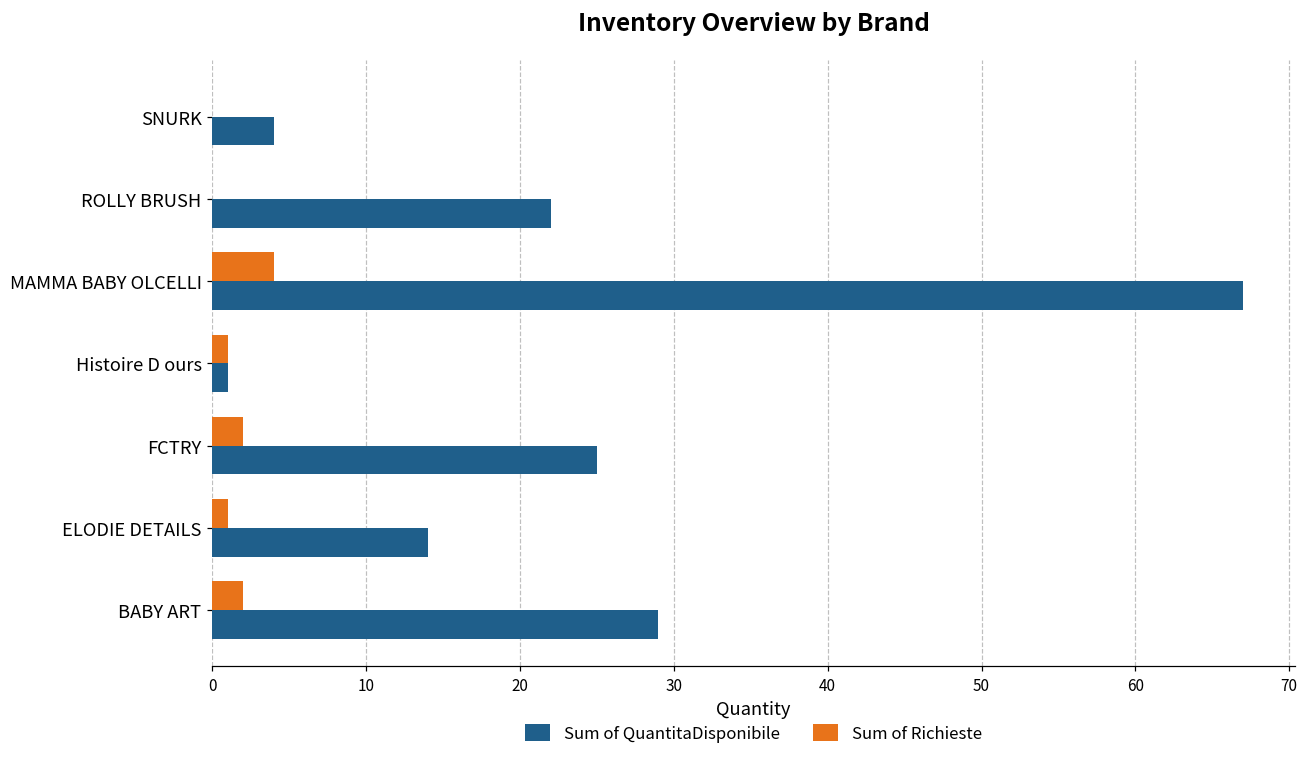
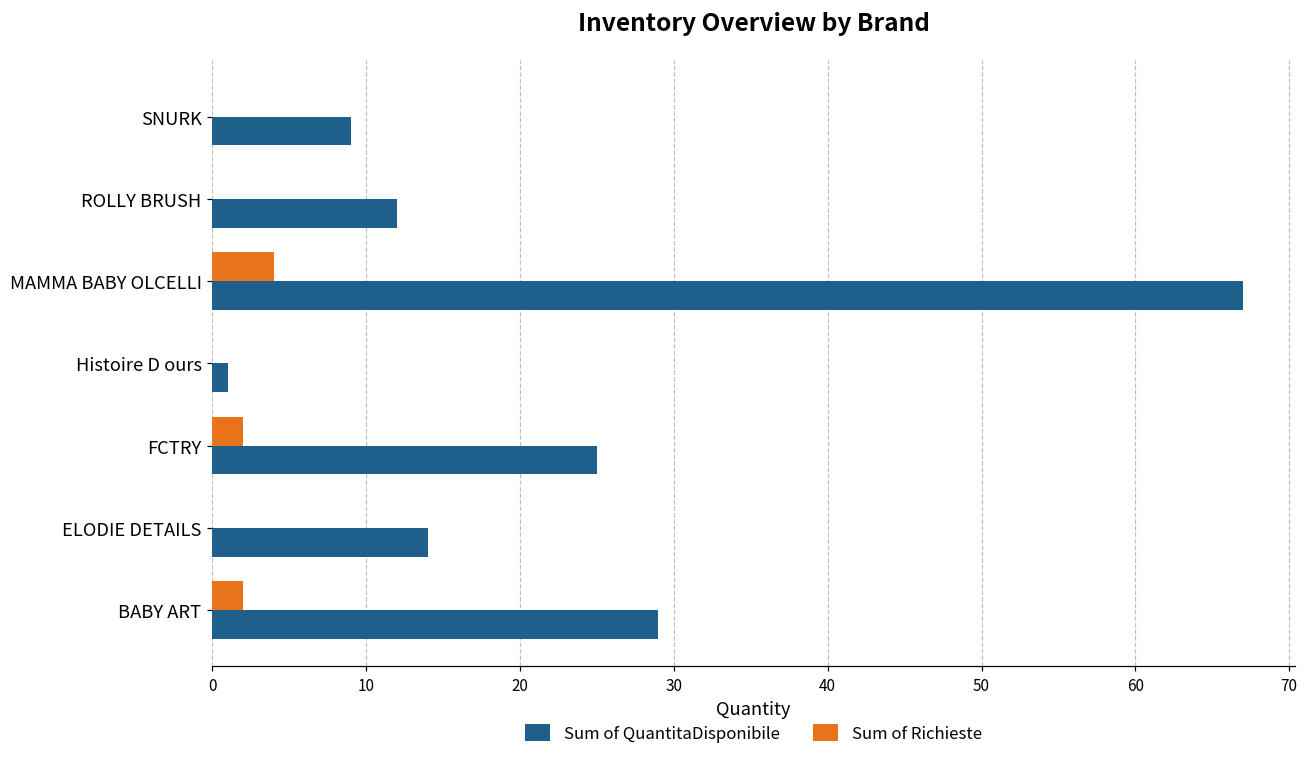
Sum of QuantitaDisponibile, SNURK: 4 -> 9
Sum of QuantitaDisponibile, ROLLY BRUSH: 22 -> 12
Sum of Richieste, Histoire D ours: 1 -> 0
Sum of Richieste, ELODIE DETAILS: 1 -> 0
